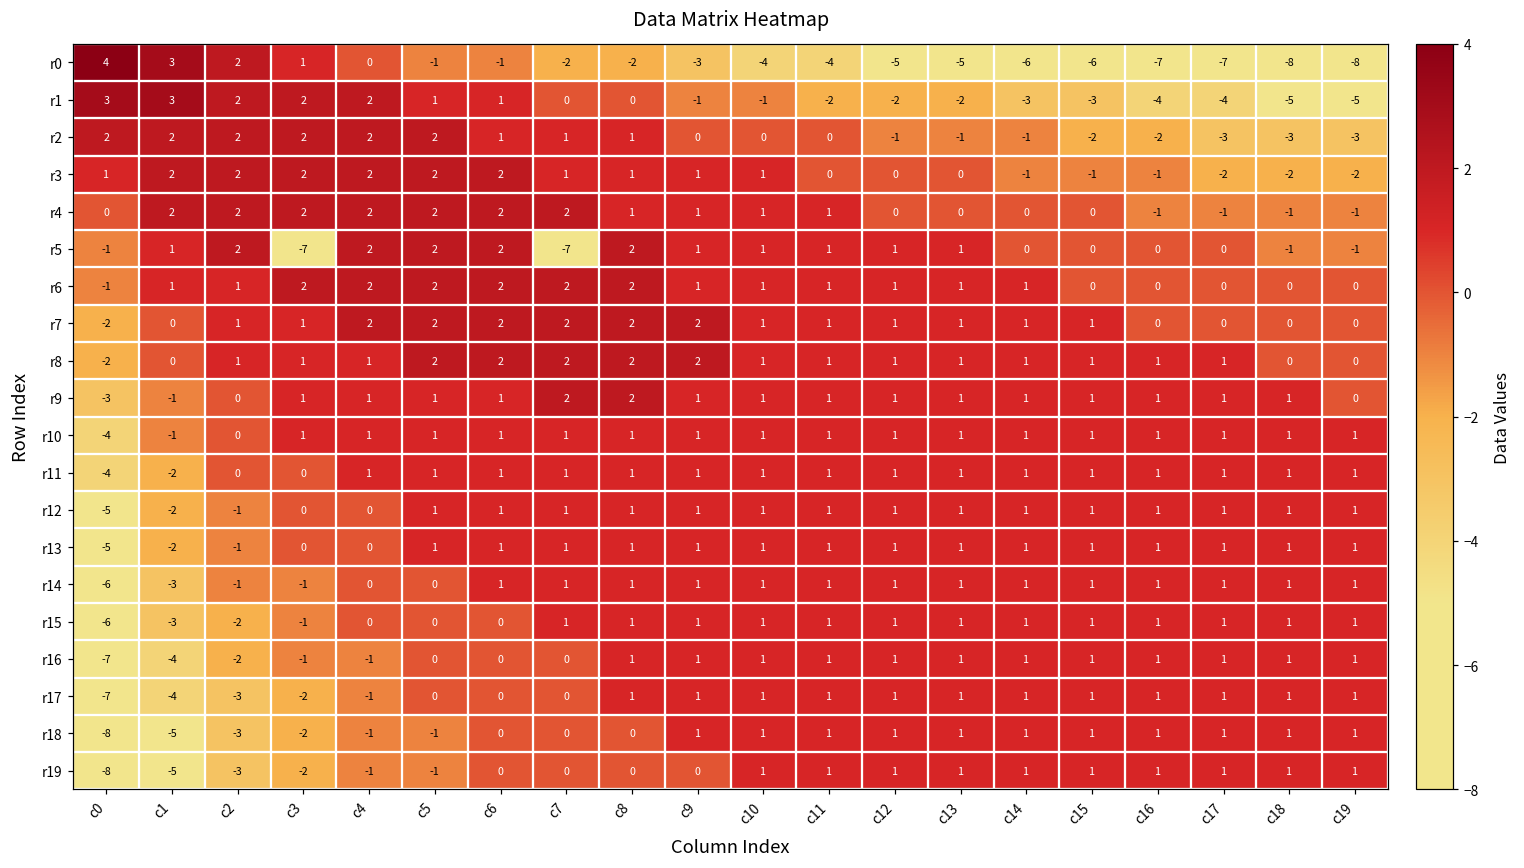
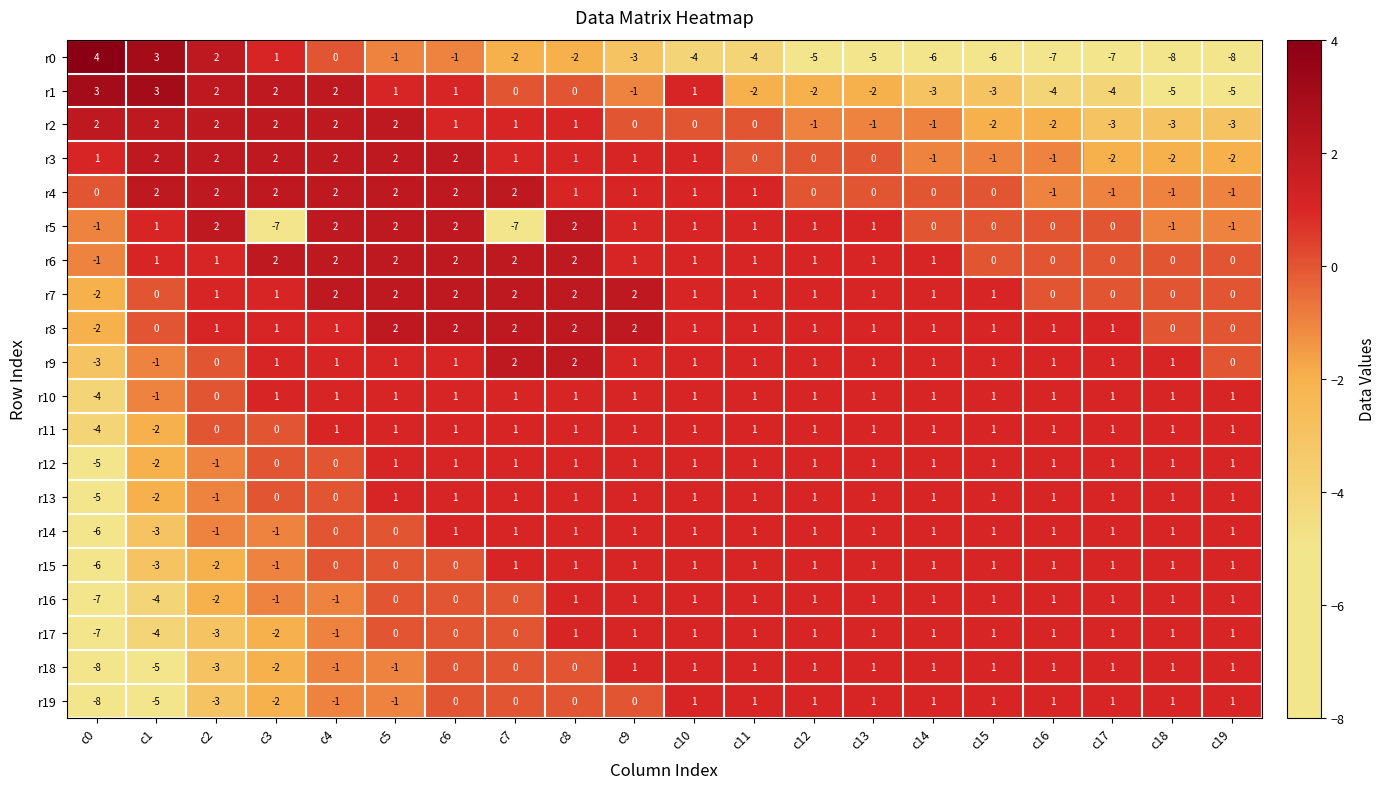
r1, c10: -1 -> 1
